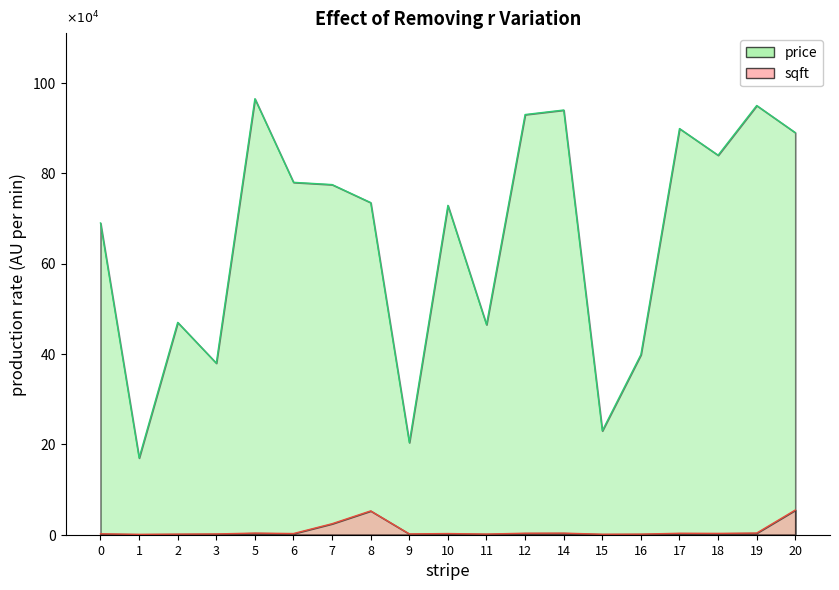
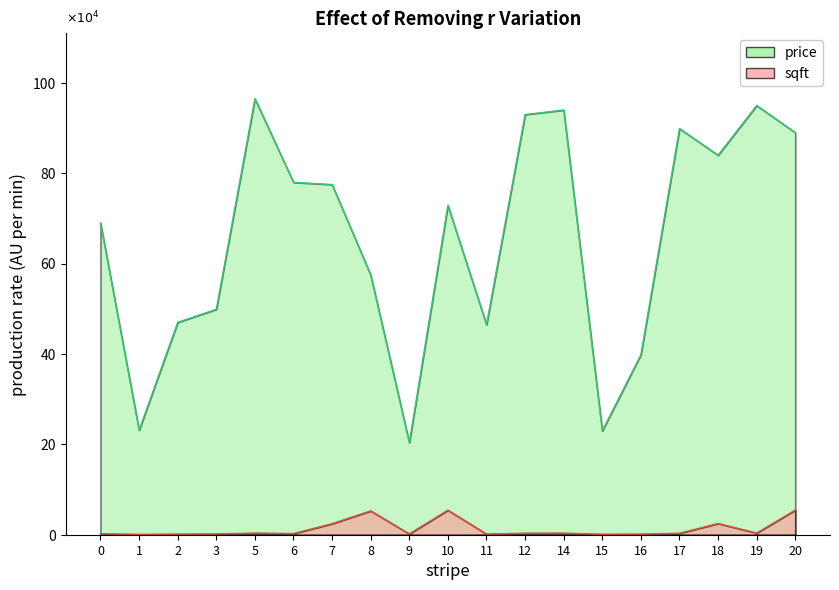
price, 1: 17 -> 23
price, 3: 38 -> 50
price, 8: 74 -> 58
sqft, 10: 0 -> 5
sqft, 18: 0 -> 2
